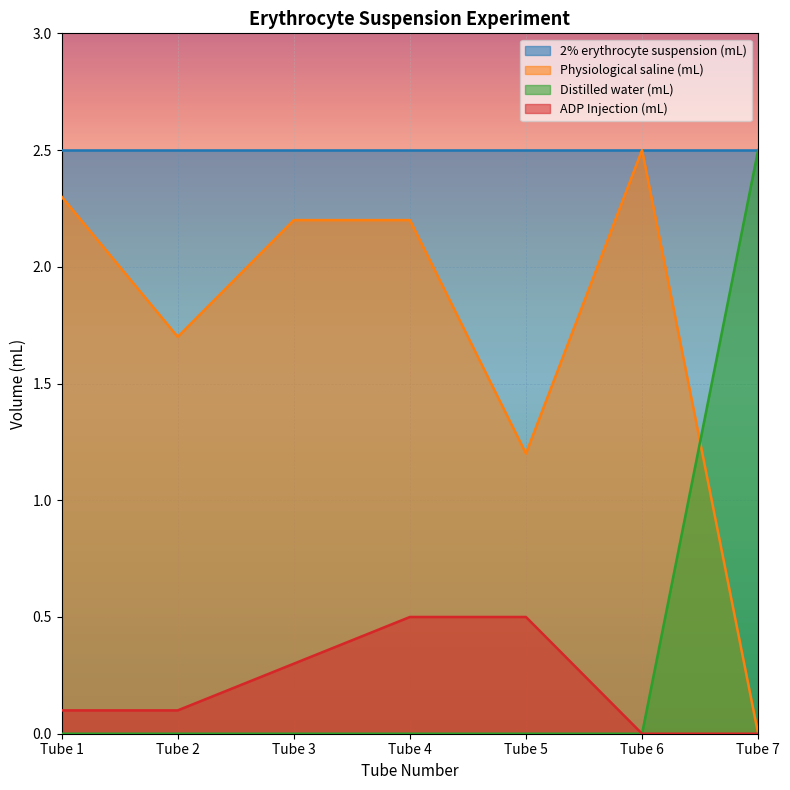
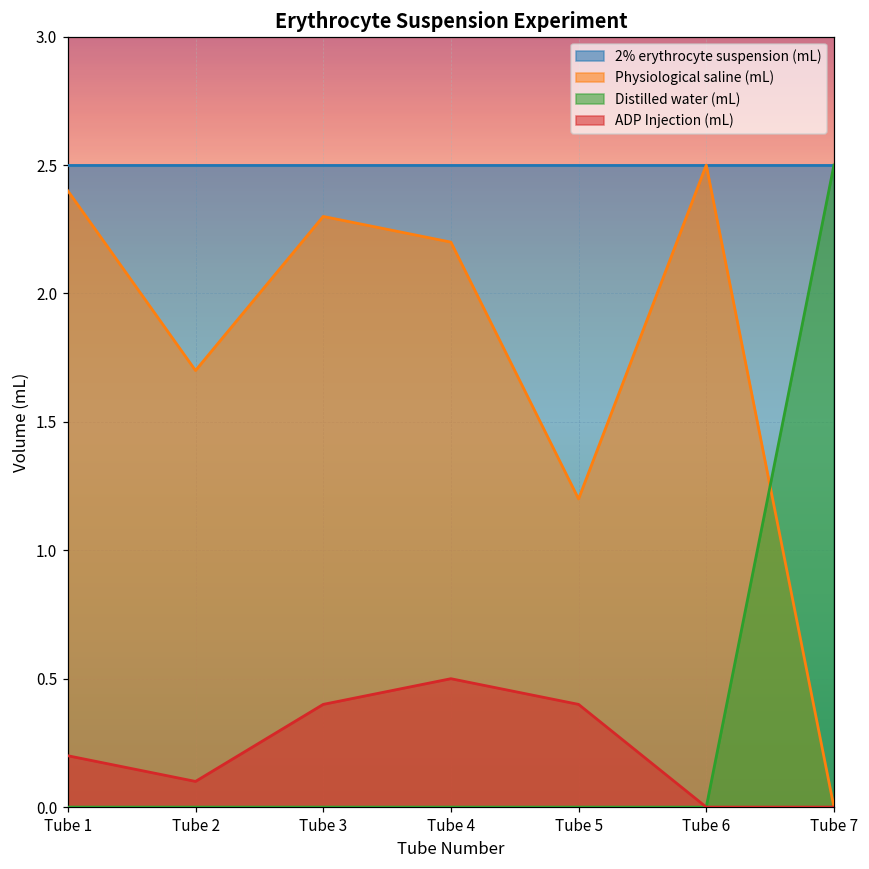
Physiological saline (mL), Tube 1: 2.3 -> 2.4
ADP Injection (mL), Tube 1: 0.1 -> 0.2
Physiological saline (mL), Tube 3: 2.2 -> 2.3
ADP Injection (mL), Tube 3: 0.3 -> 0.4
ADP Injection (mL), Tube 5: 0.5 -> 0.4
